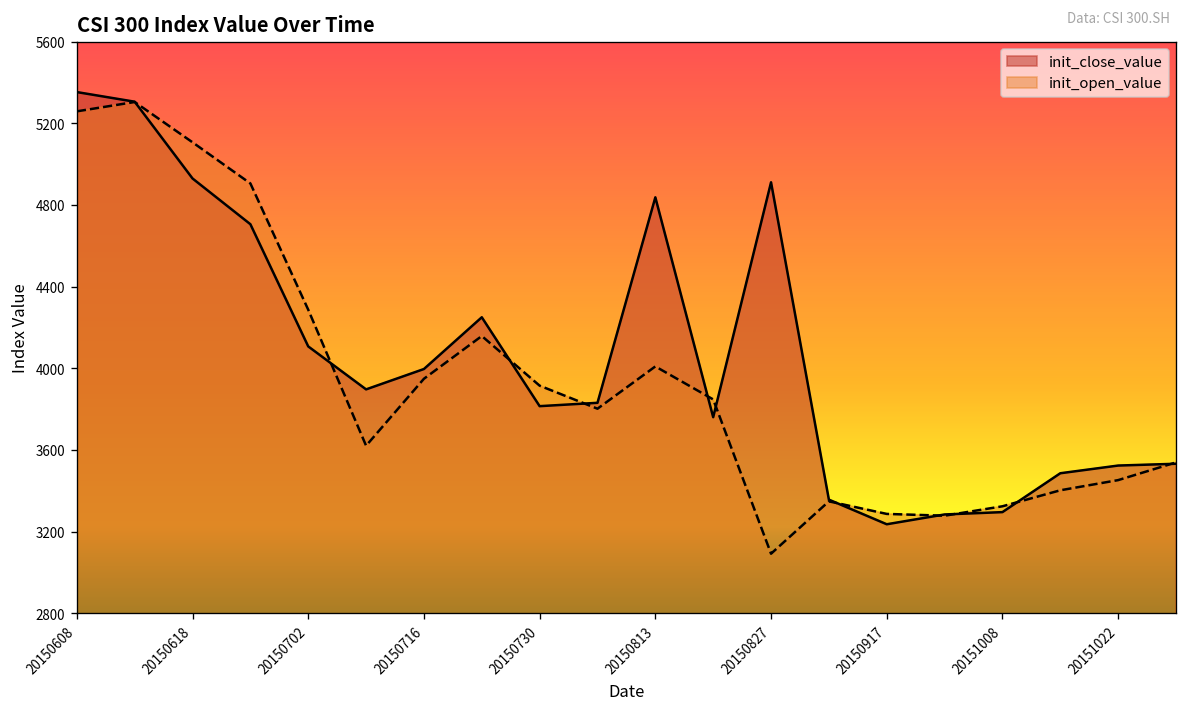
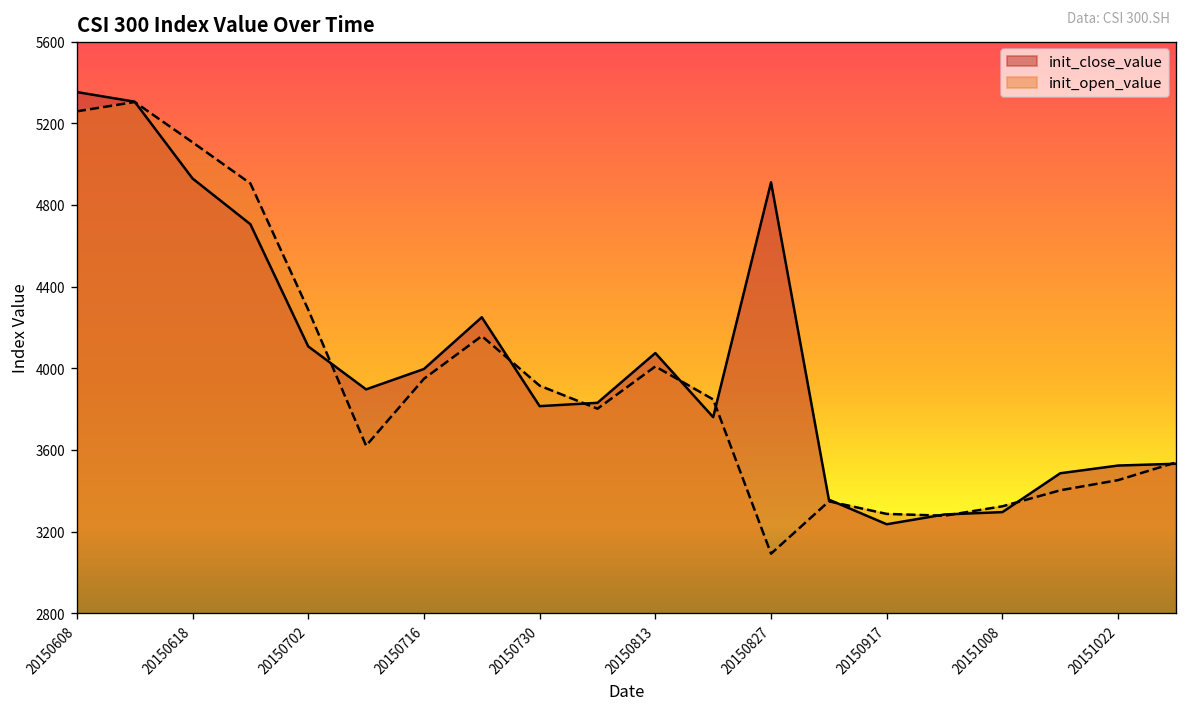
init_close_value, 20150813: 4840 -> 4080
